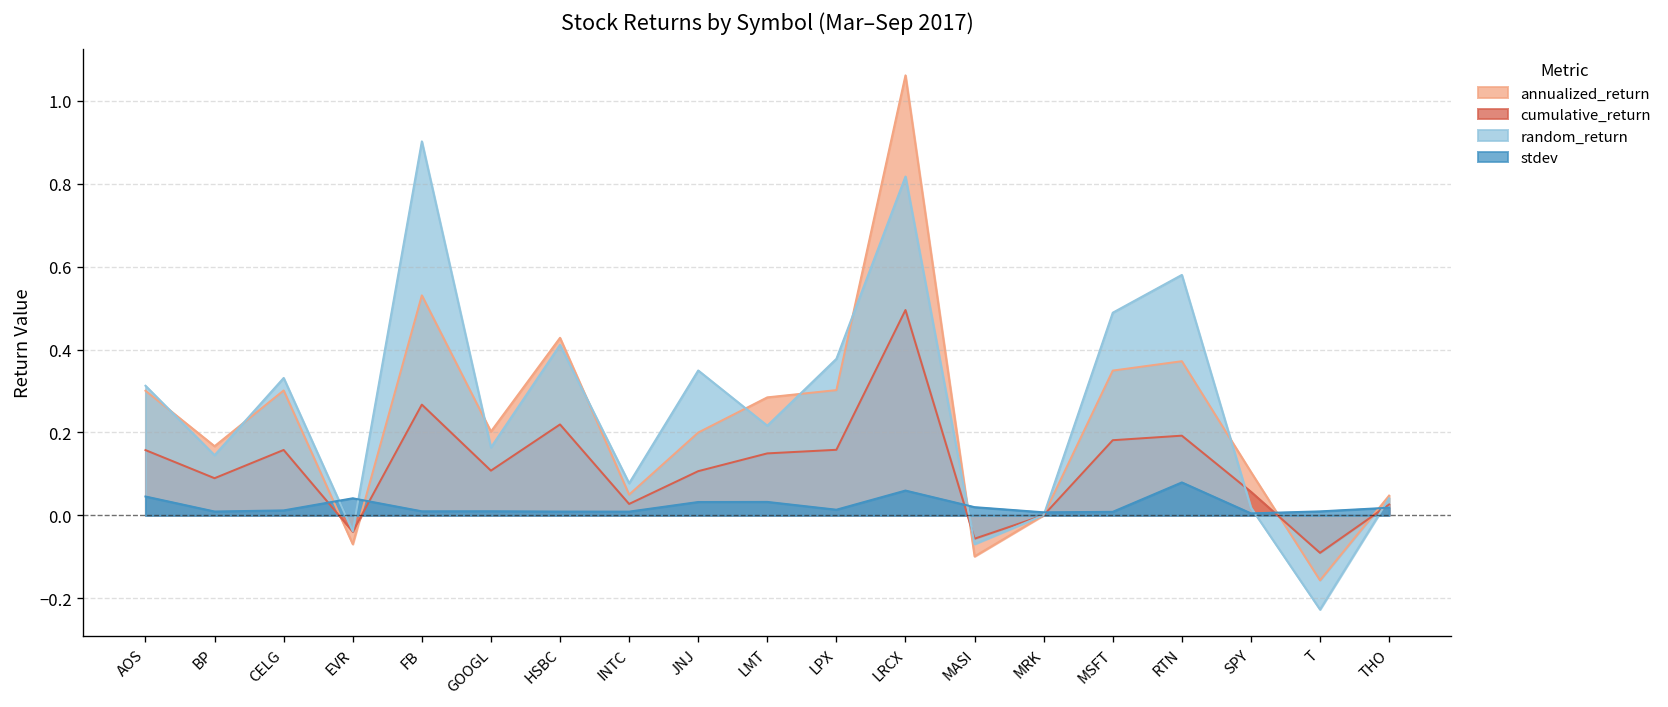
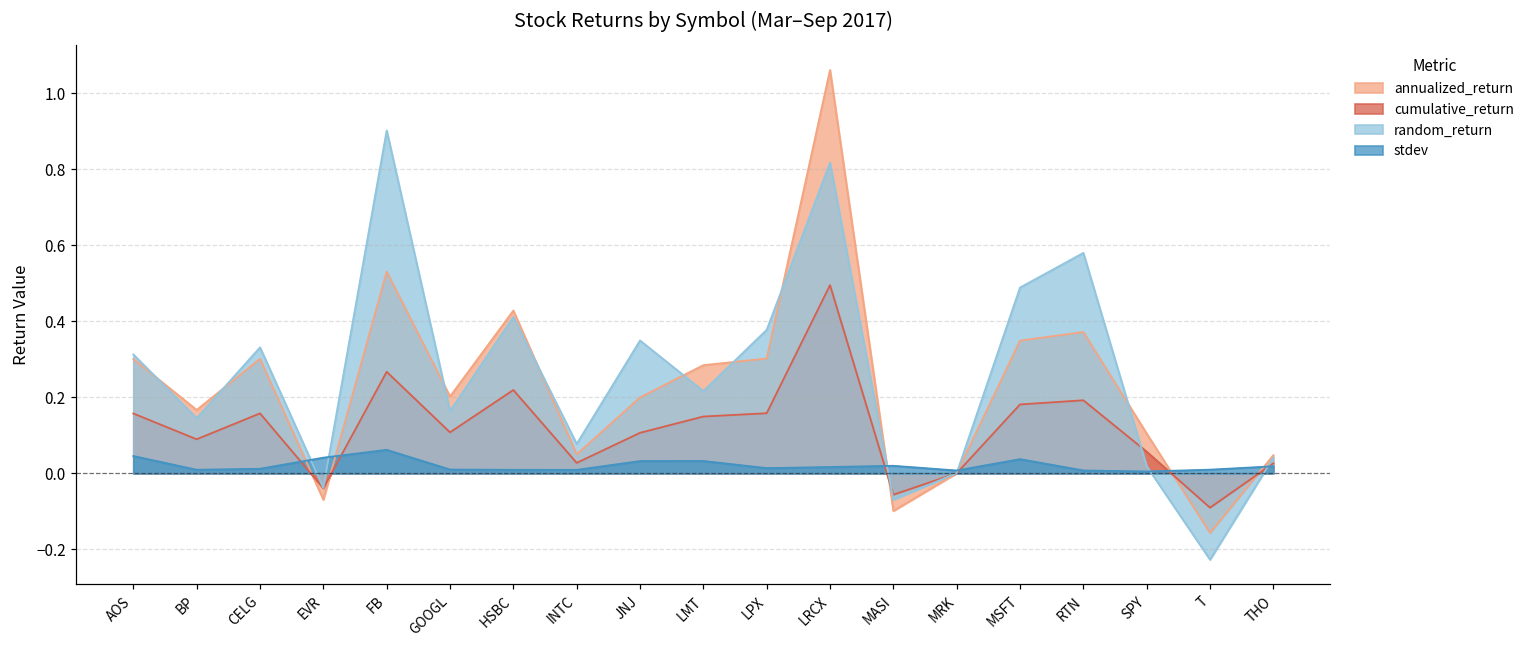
stdev, FB: 0.01 -> 0.06
stdev, LRCX: 0.06 -> 0.02
stdev, MSFT: 0.01 -> 0.04
stdev, RTN: 0.08 -> 0.01
